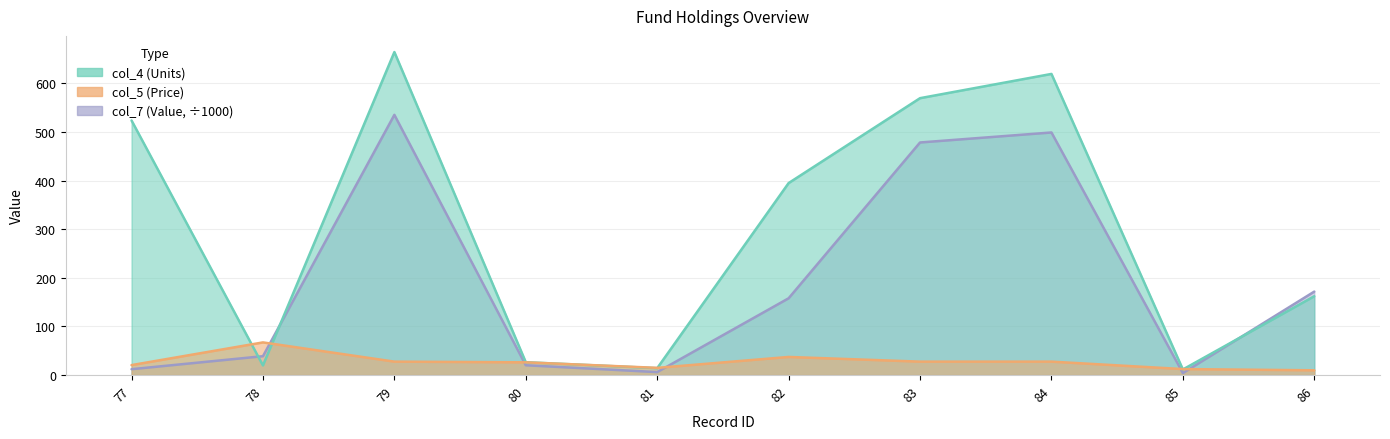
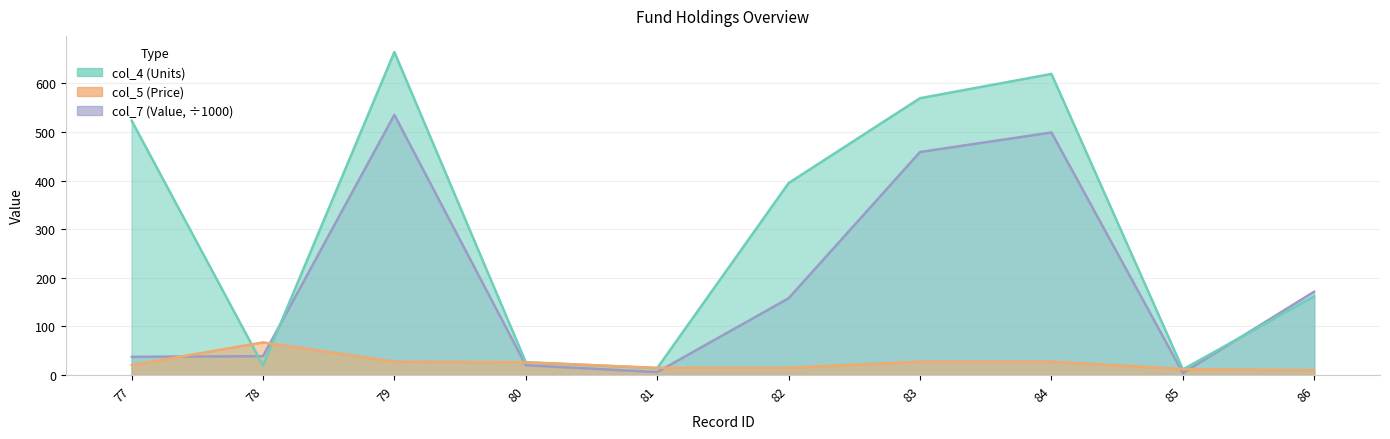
col_7 (Value, ÷1000), 77: 10 -> 40
col_5 (Price), 82: 40 -> 10
col_7 (Value, ÷1000), 83: 480 -> 460
